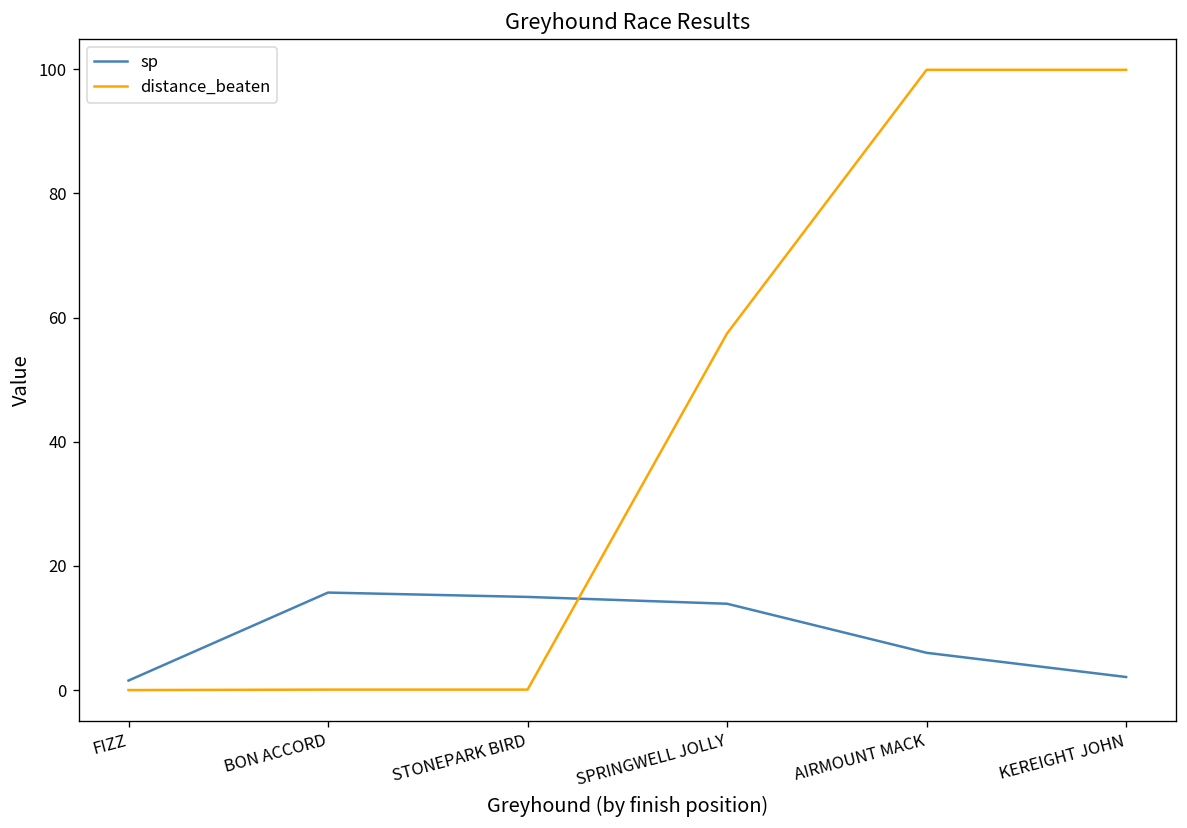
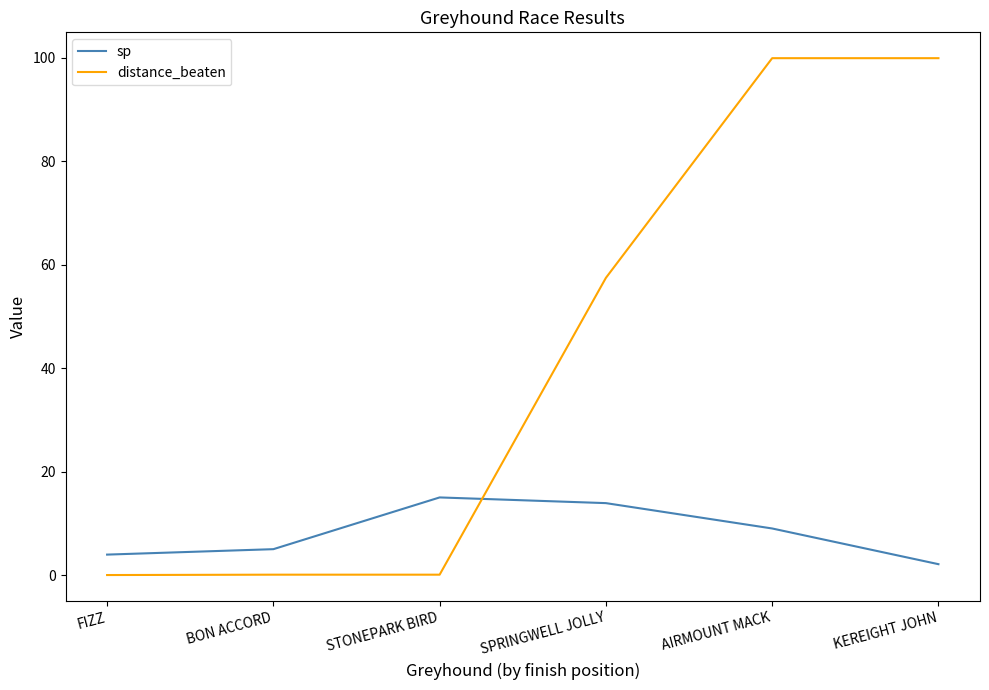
sp, FIZZ: 2 -> 4
sp, BON ACCORD: 16 -> 5
sp, AIRMOUNT MACK: 6 -> 9
